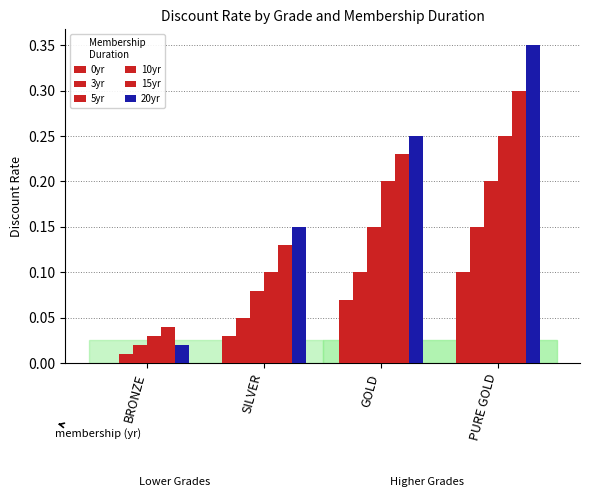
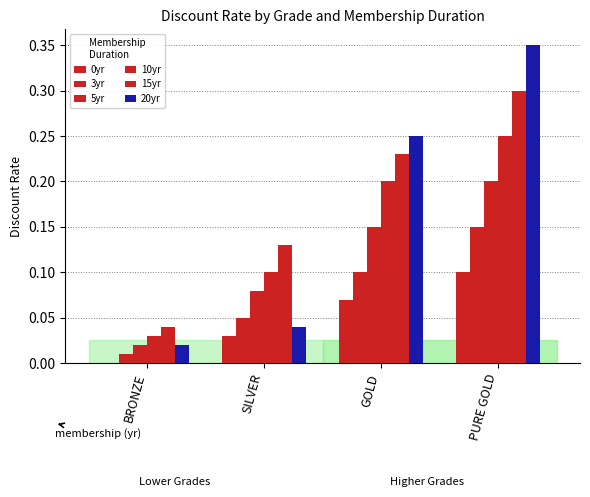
20yr, SILVER: 0.15 -> 0.04
